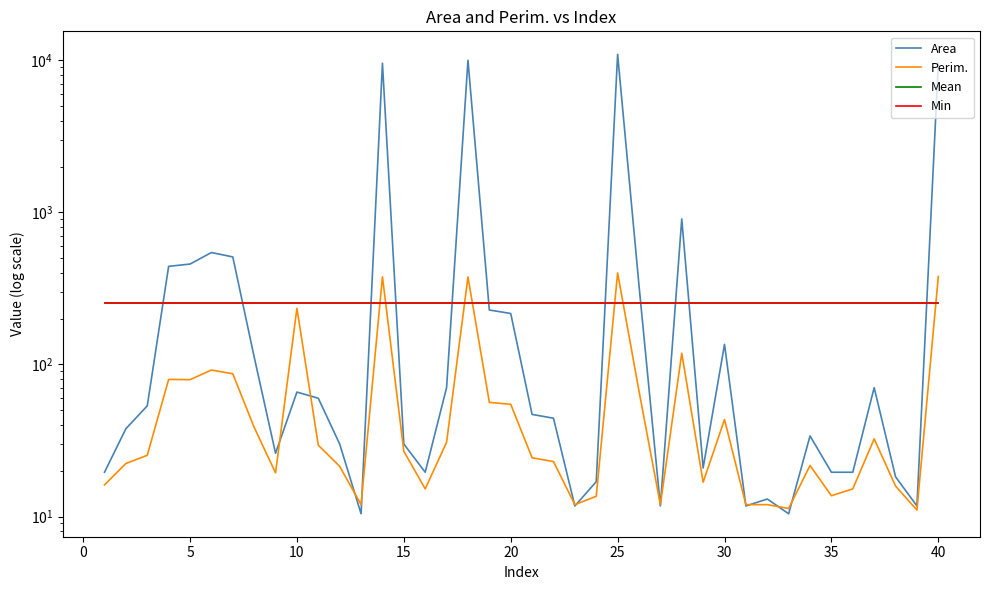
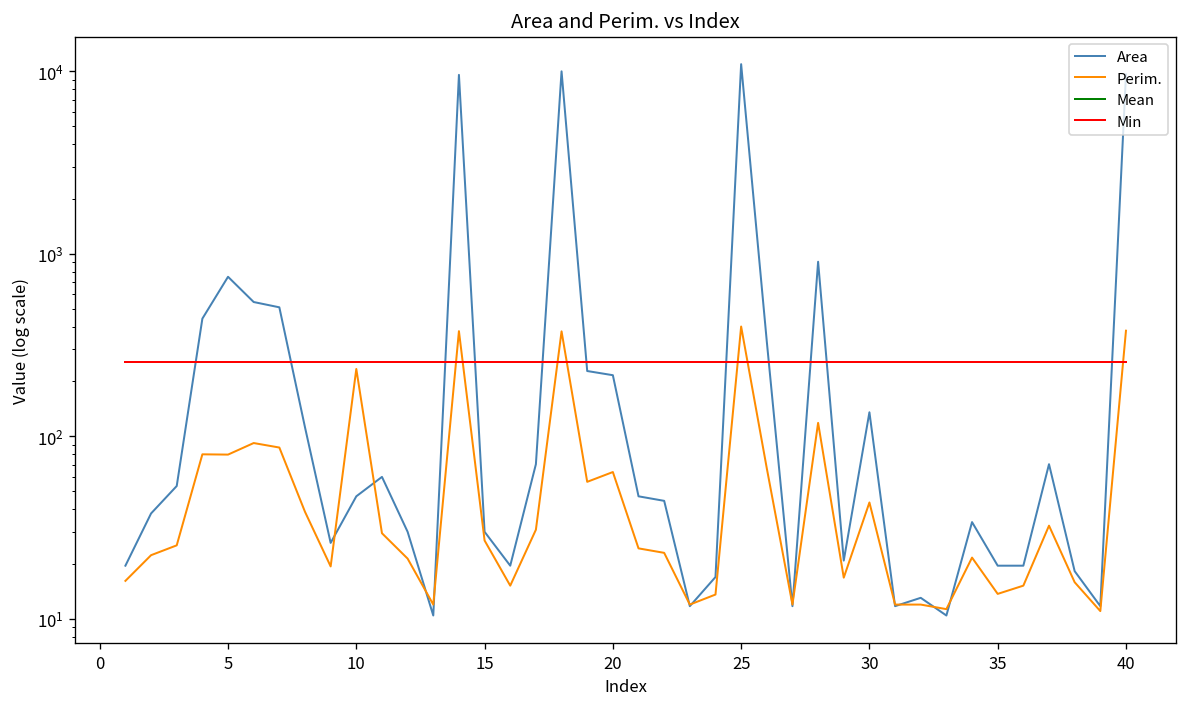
Area, 5: 460 -> 700
Area, 10: 66 -> 47
Perim., 20: 55 -> 64
